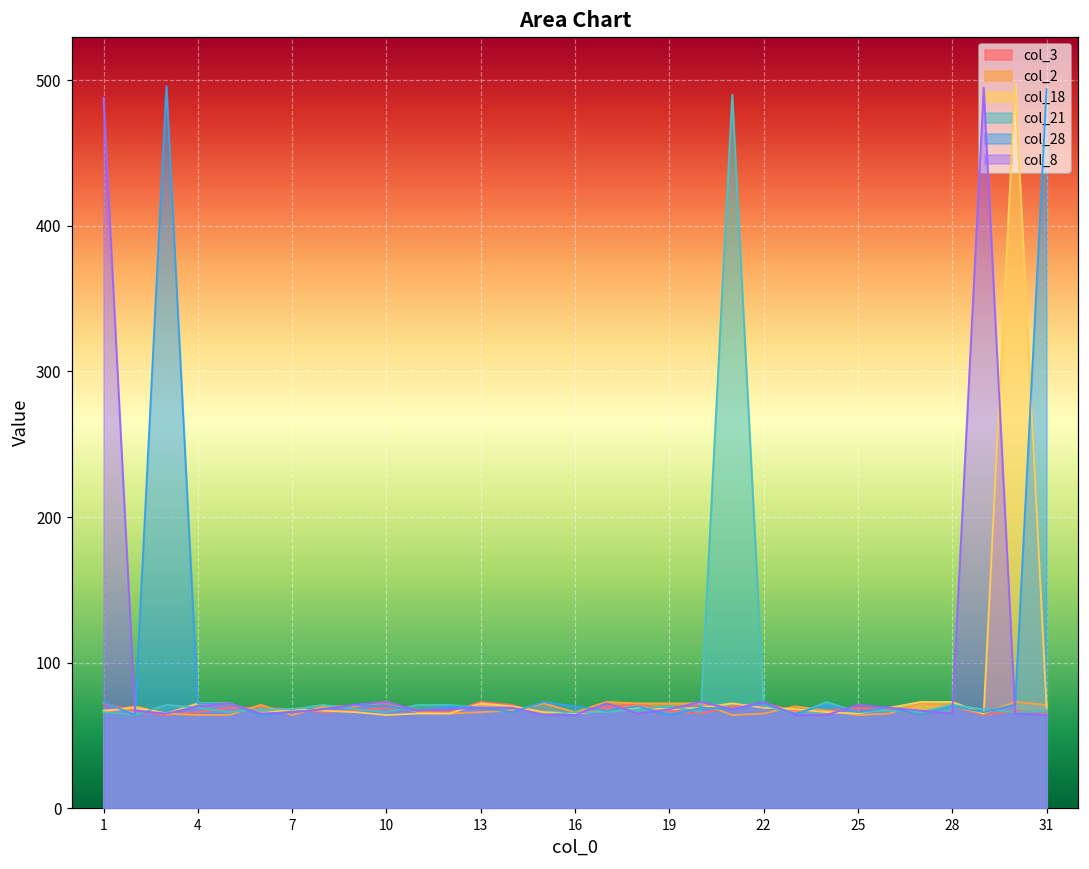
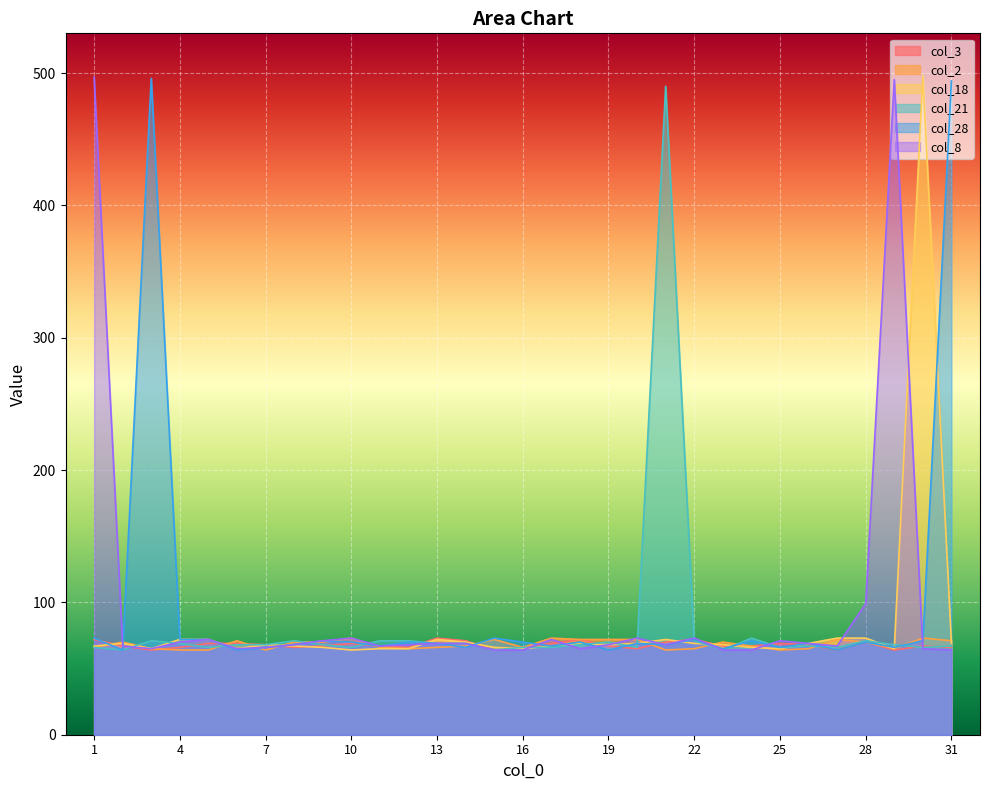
col_8, 1: 488 -> 497
col_8, 28: 65 -> 99
